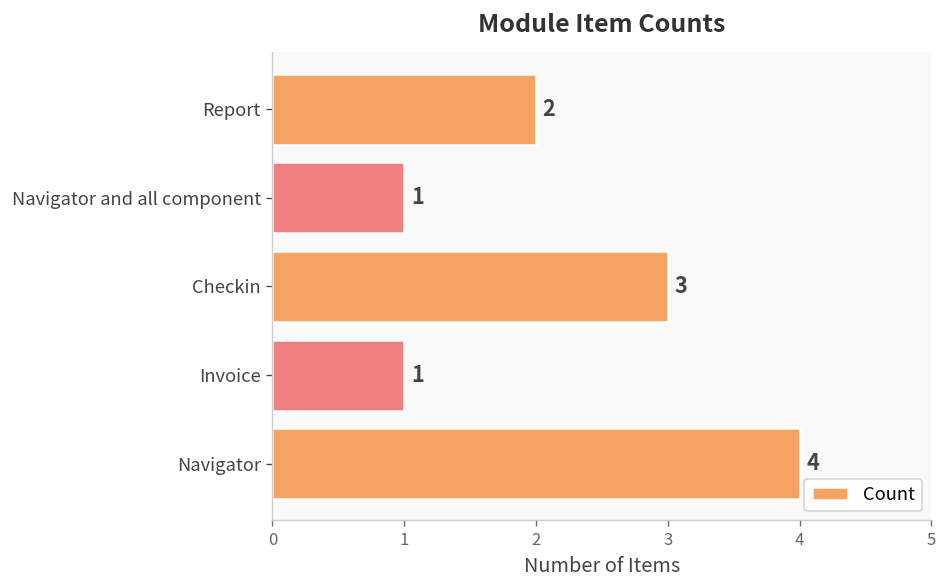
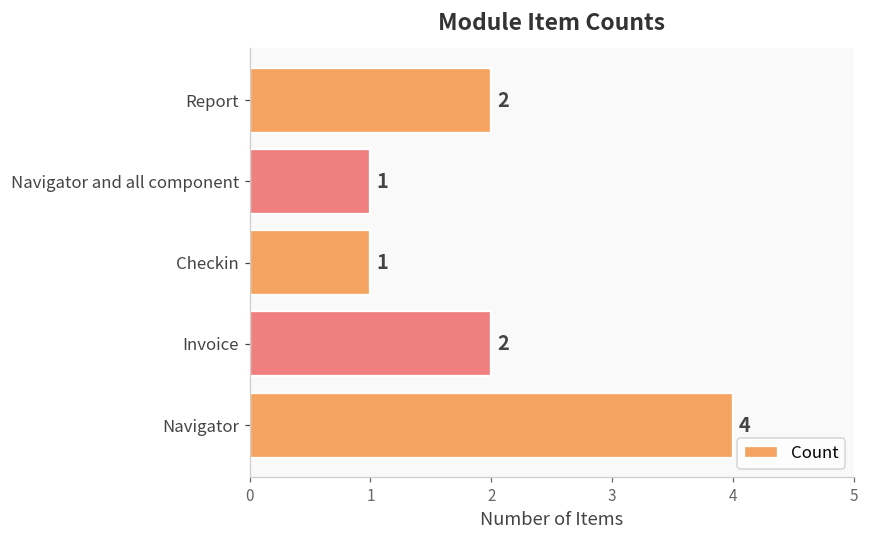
Checkin: 3 -> 1
Invoice: 1 -> 2
